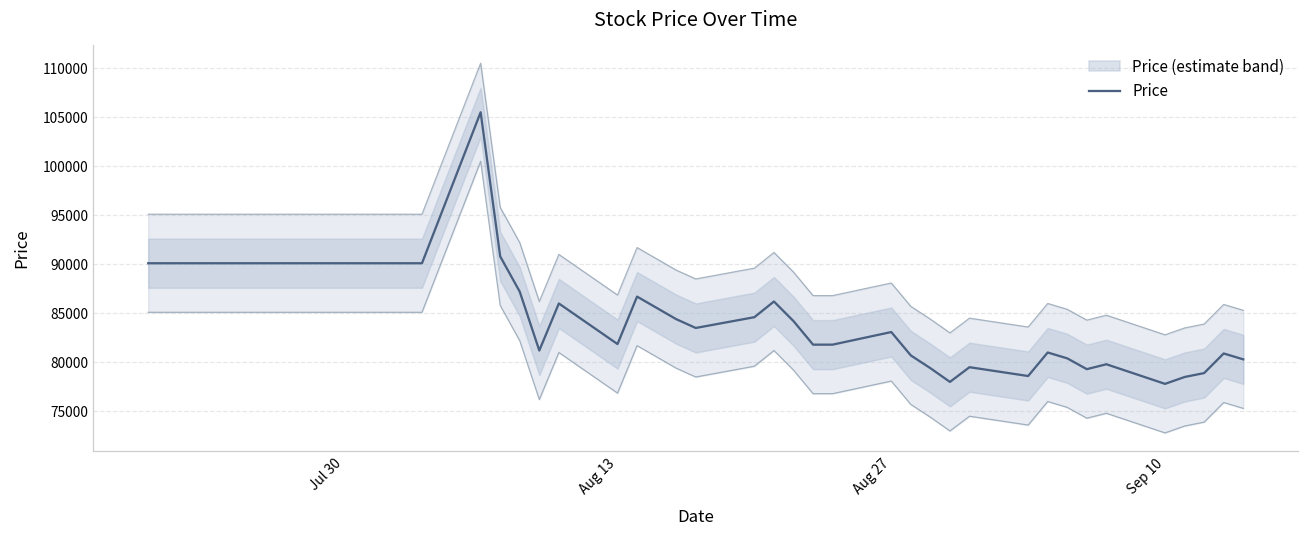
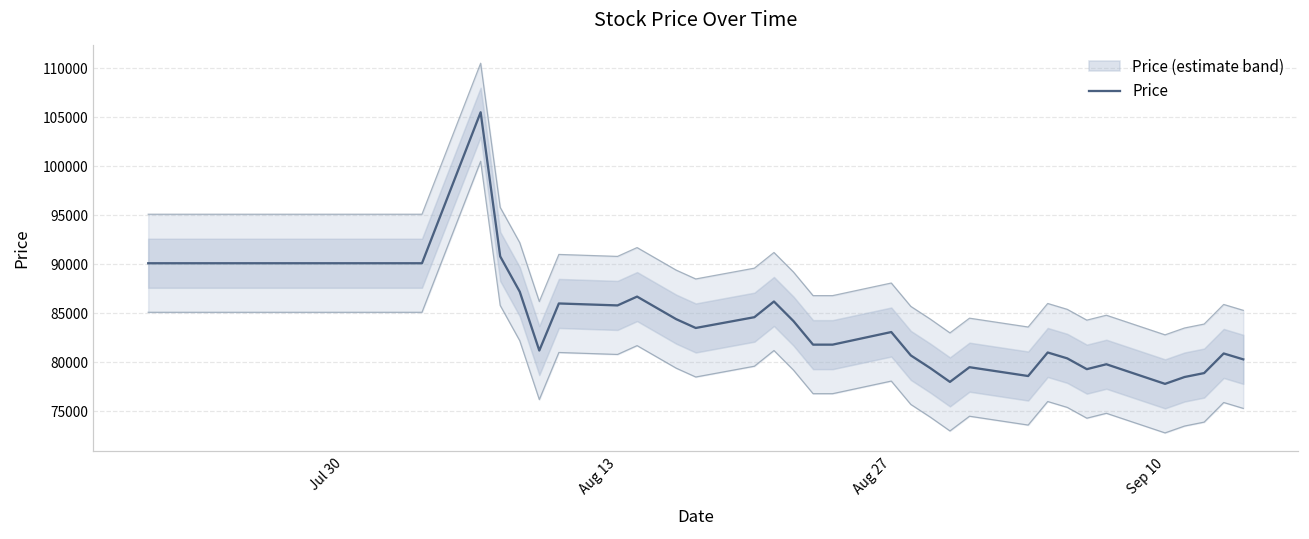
Price, Aug 13: 82000 -> 86000
